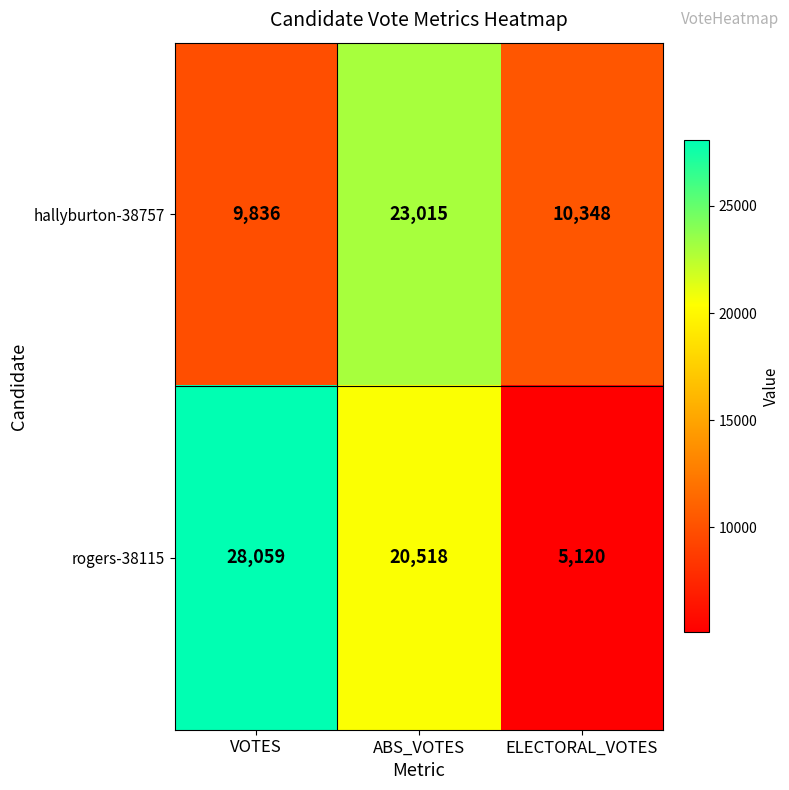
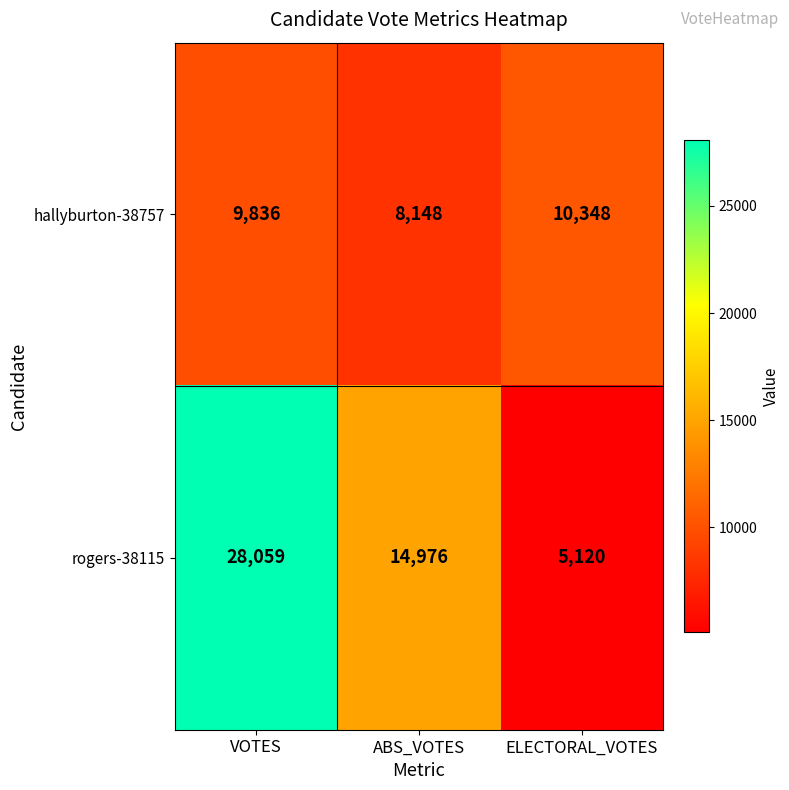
hallyburton-38757, ABS_VOTES: 23,015 -> 8,148
rogers-38115, ABS_VOTES: 20,518 -> 14,976
